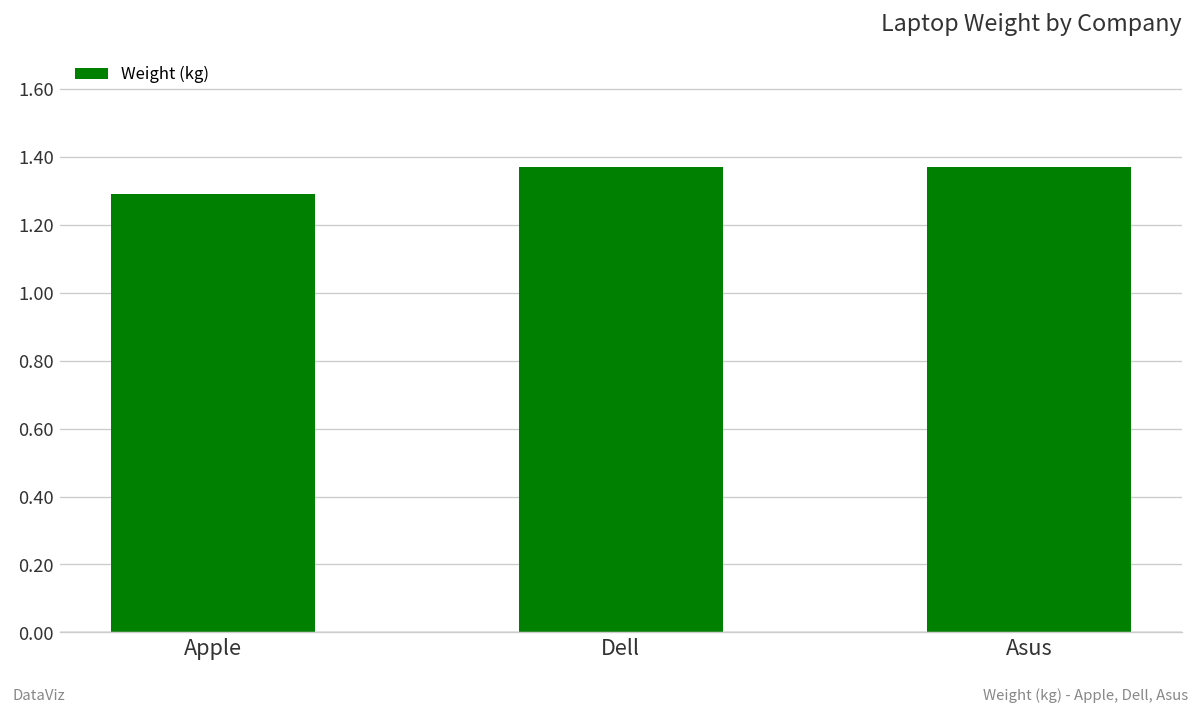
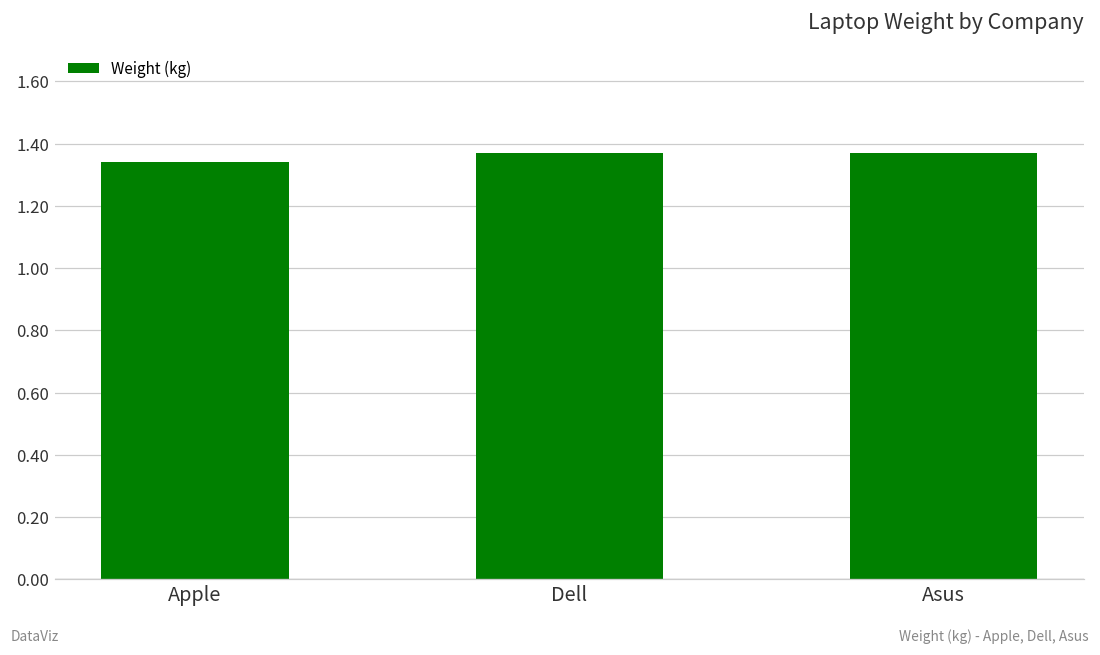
Apple: 1.29 -> 1.34
